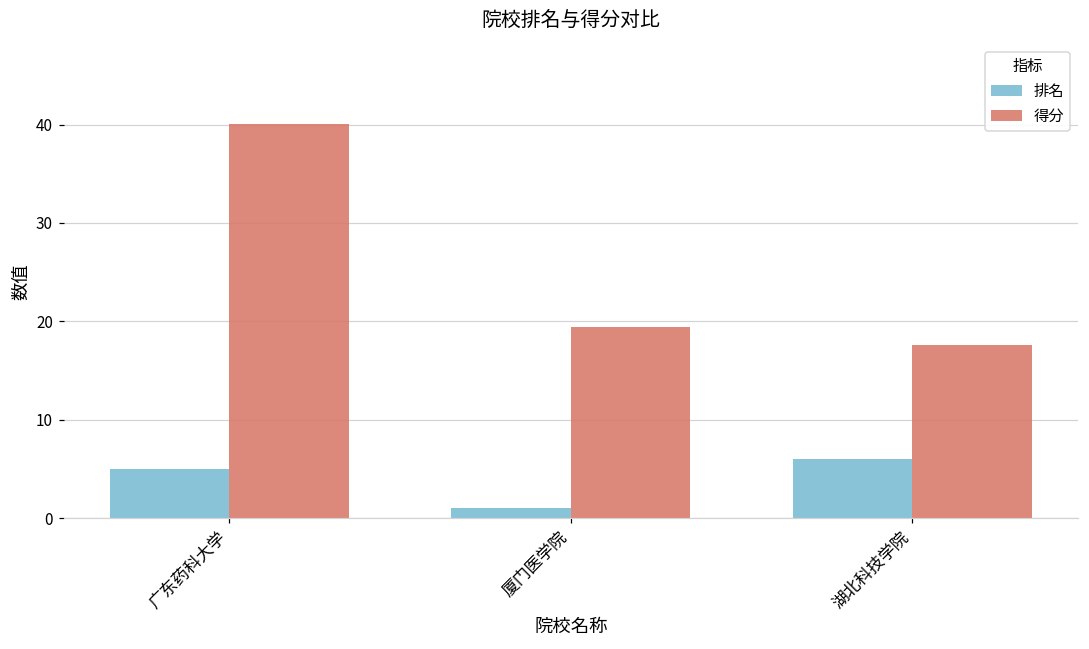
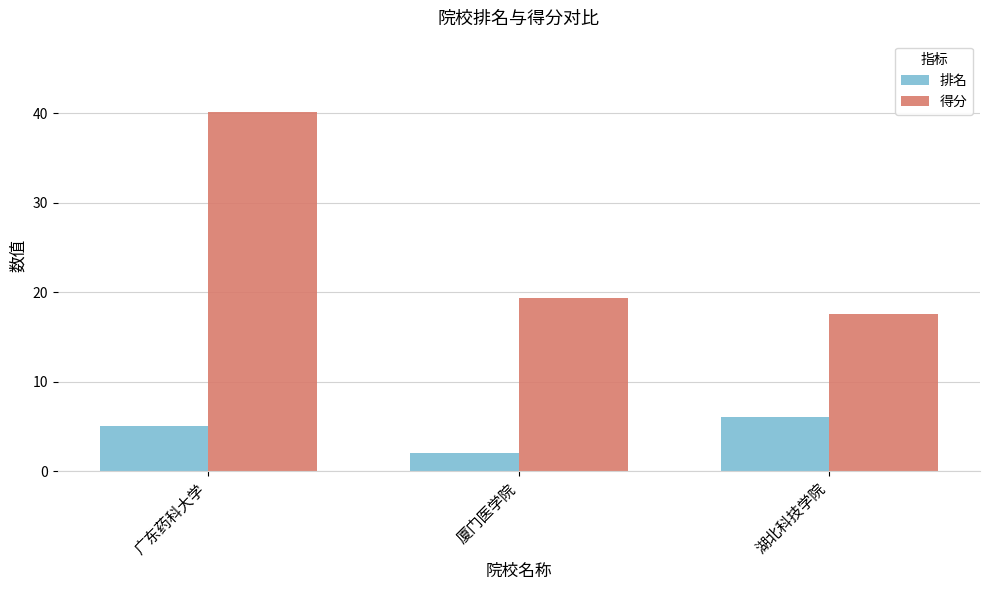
排名, 厦门医学院: 1 -> 2
